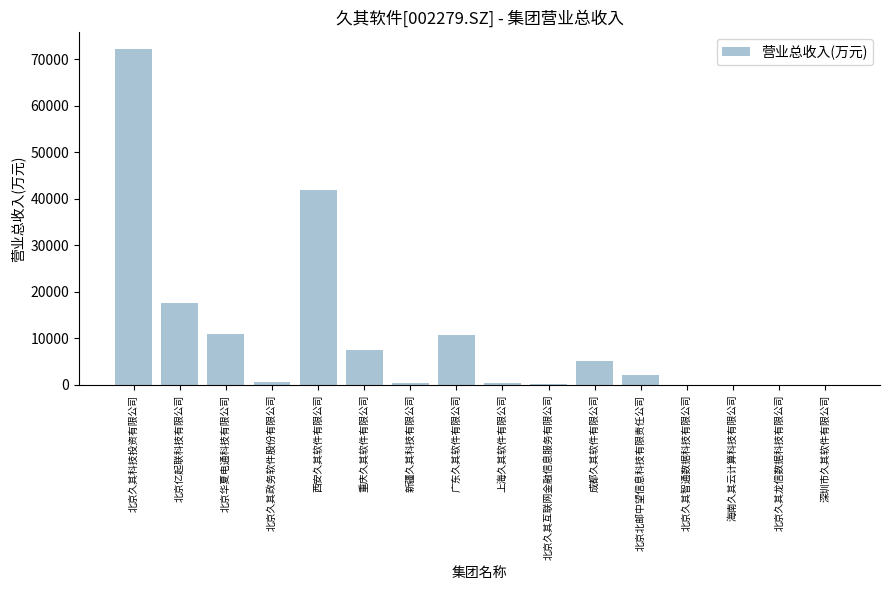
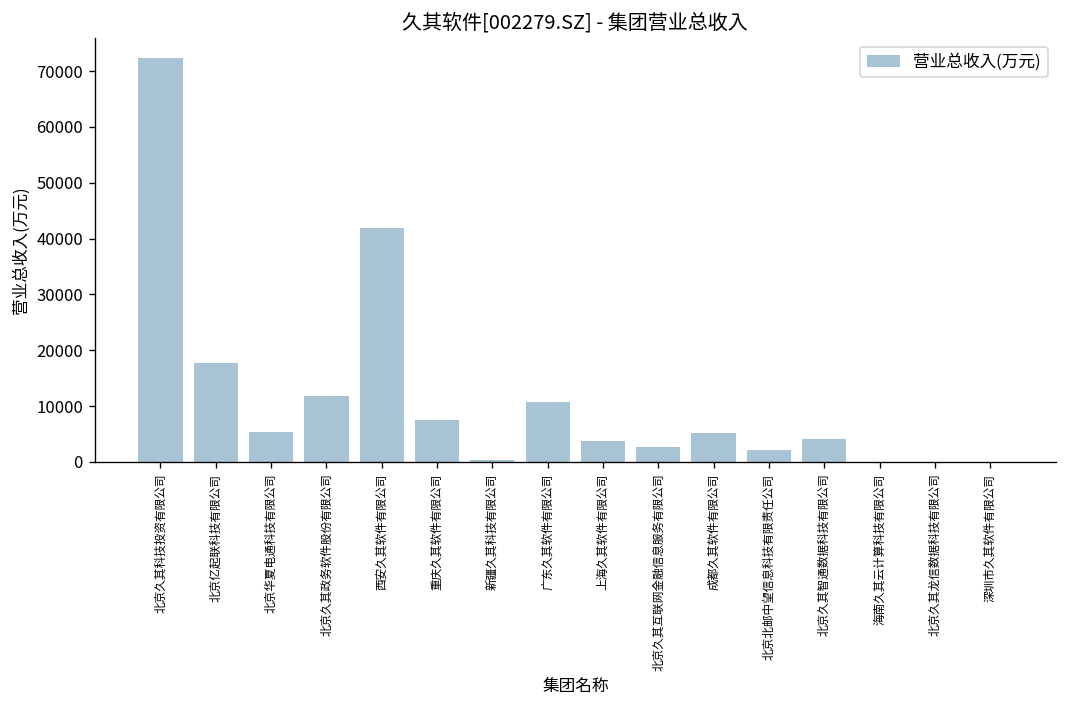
北京华夏电通科技有限公司: 11000 -> 5000
北京久其政务软件股份有限公司: 1000 -> 12000
上海久其软件有限公司: 0 -> 4000
北京久其互联网金融信息服务有限公司: 0 -> 3000
北京久其智通数据科技有限公司: 0 -> 4000
